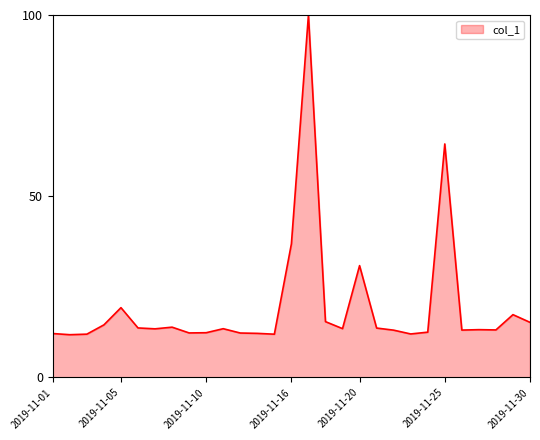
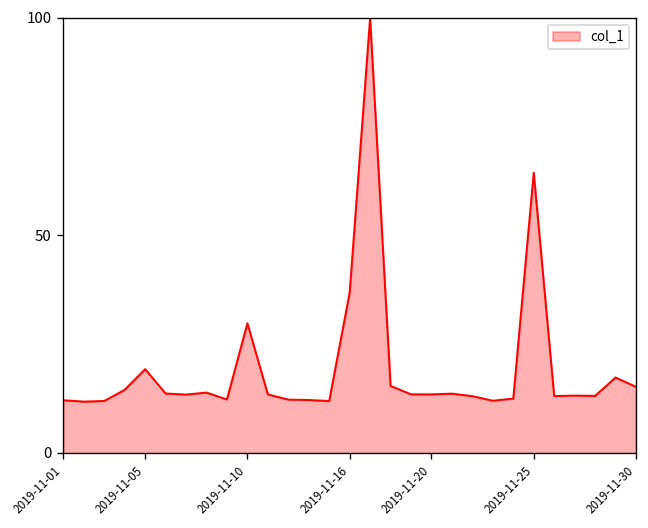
2019-11-10: 12 -> 30
2019-11-20: 31 -> 13
